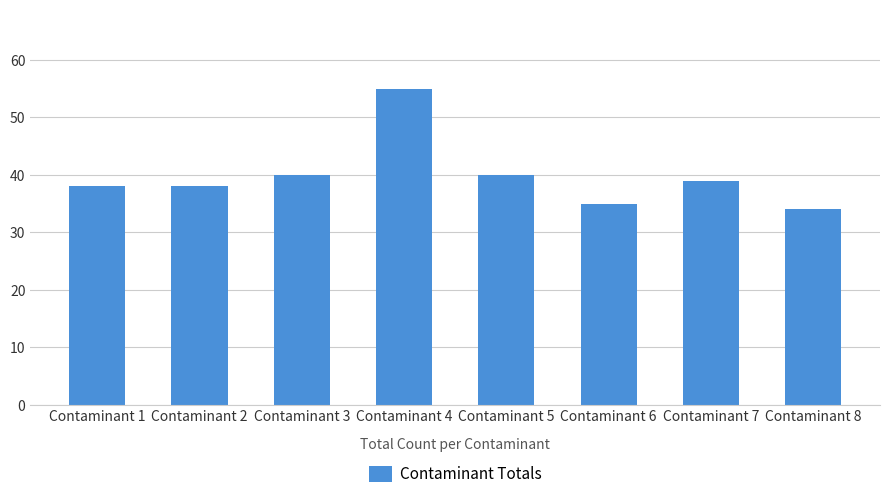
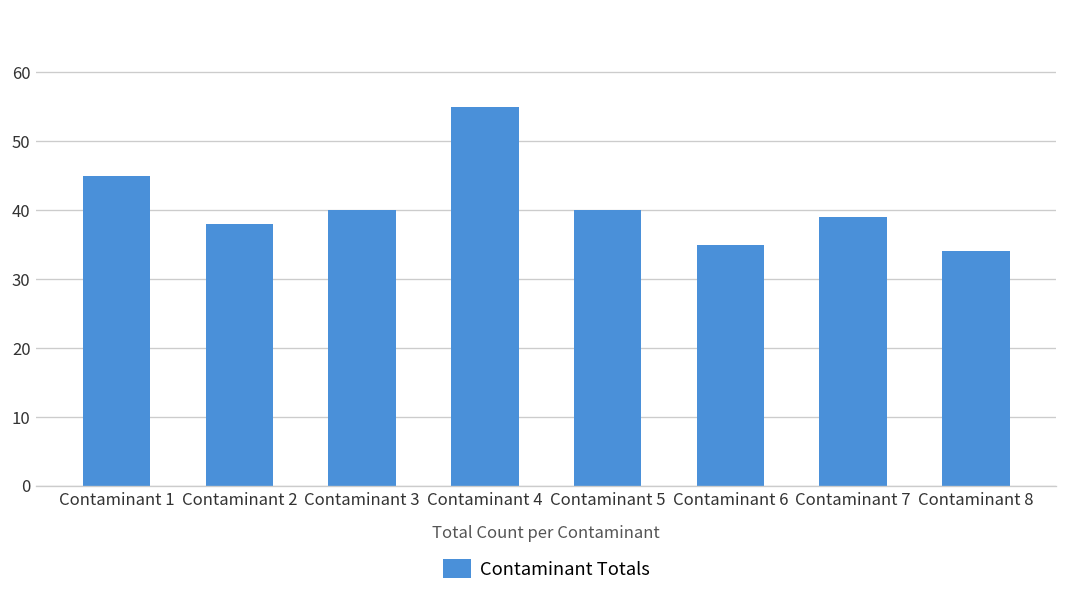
Contaminant 1: 38 -> 45
